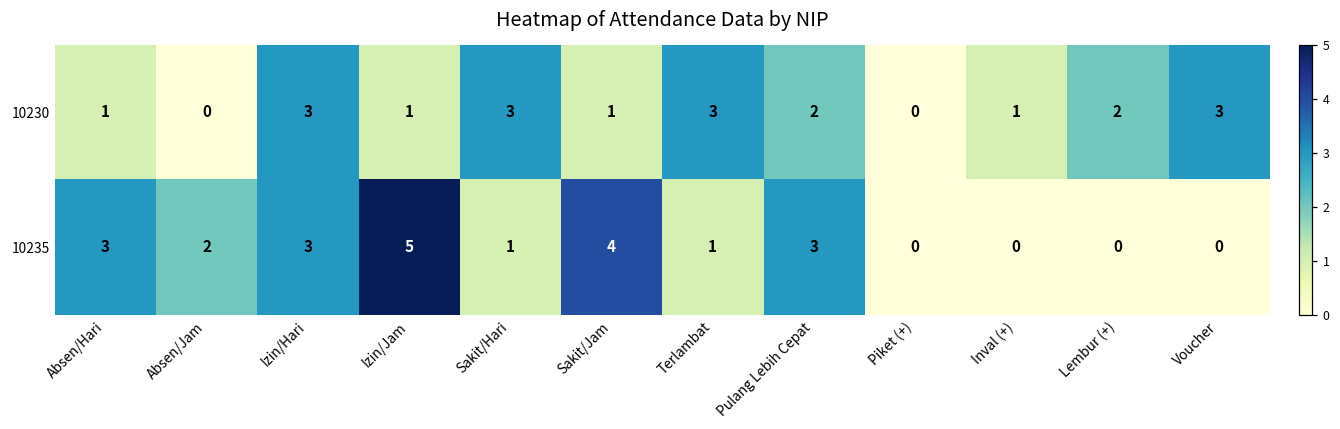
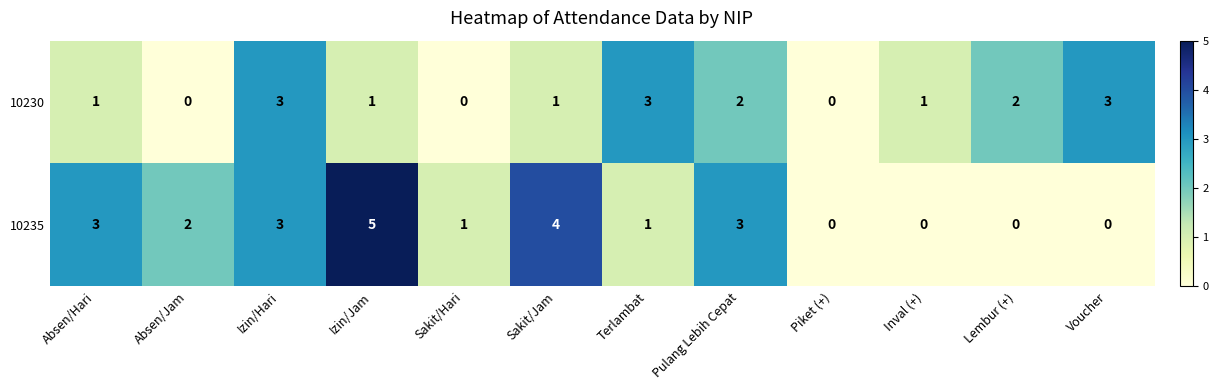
10230, Sakit/Hari: 3 -> 0
